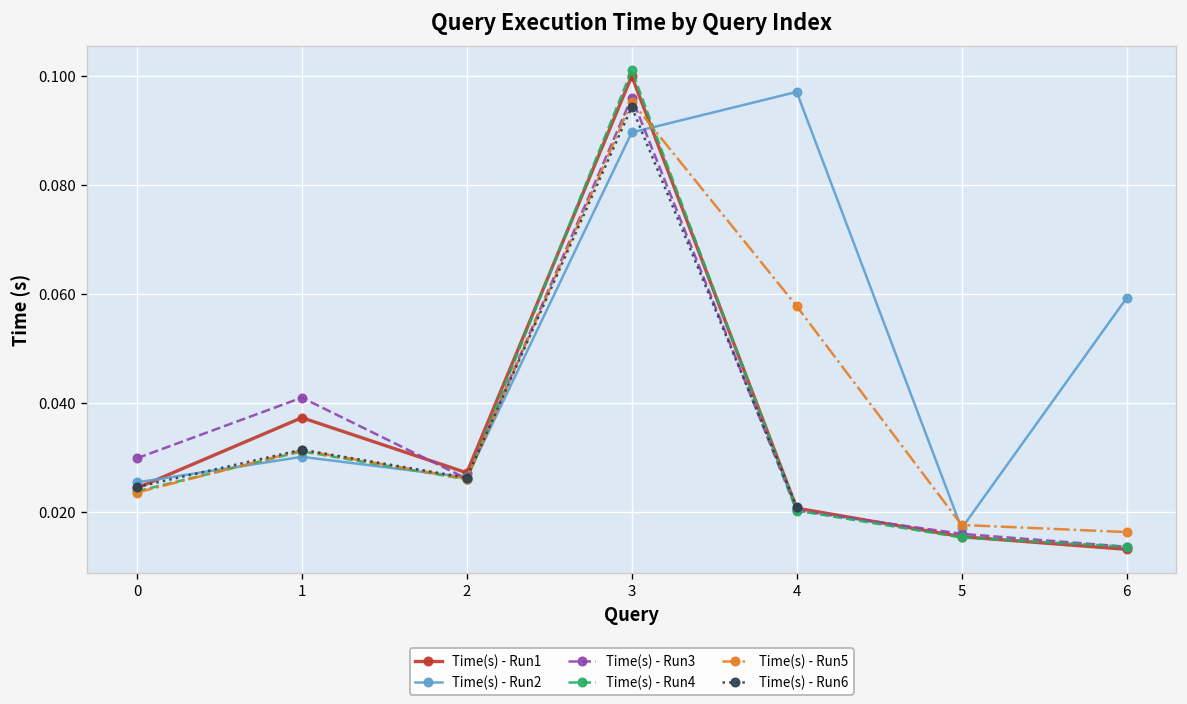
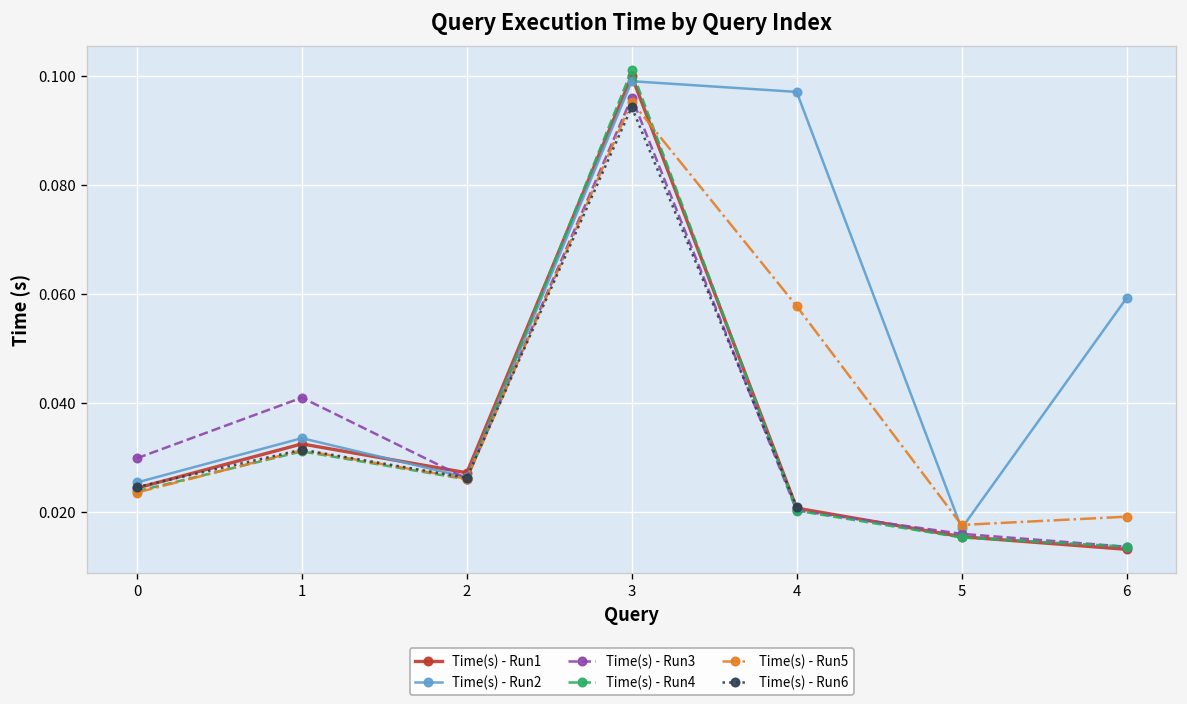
Time(s) - Run1, 1: 0.037 -> 0.032
Time(s) - Run2, 1: 0.030 -> 0.033
Time(s) - Run2, 3: 0.090 -> 0.099
Time(s) - Run5, 6: 0.016 -> 0.019
